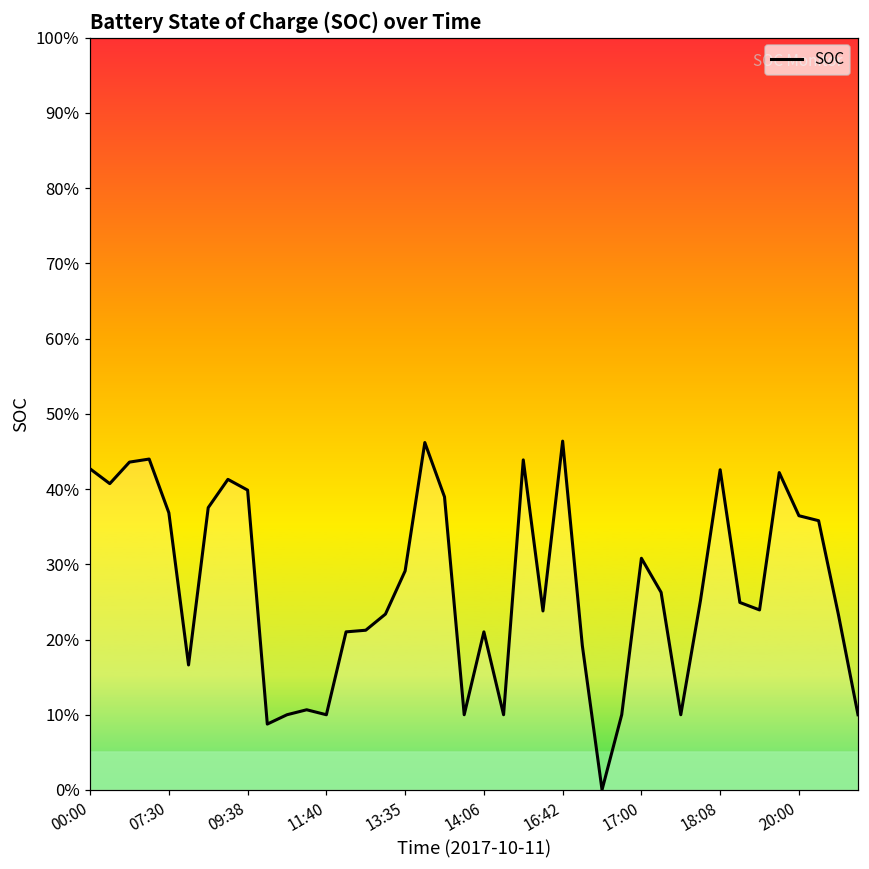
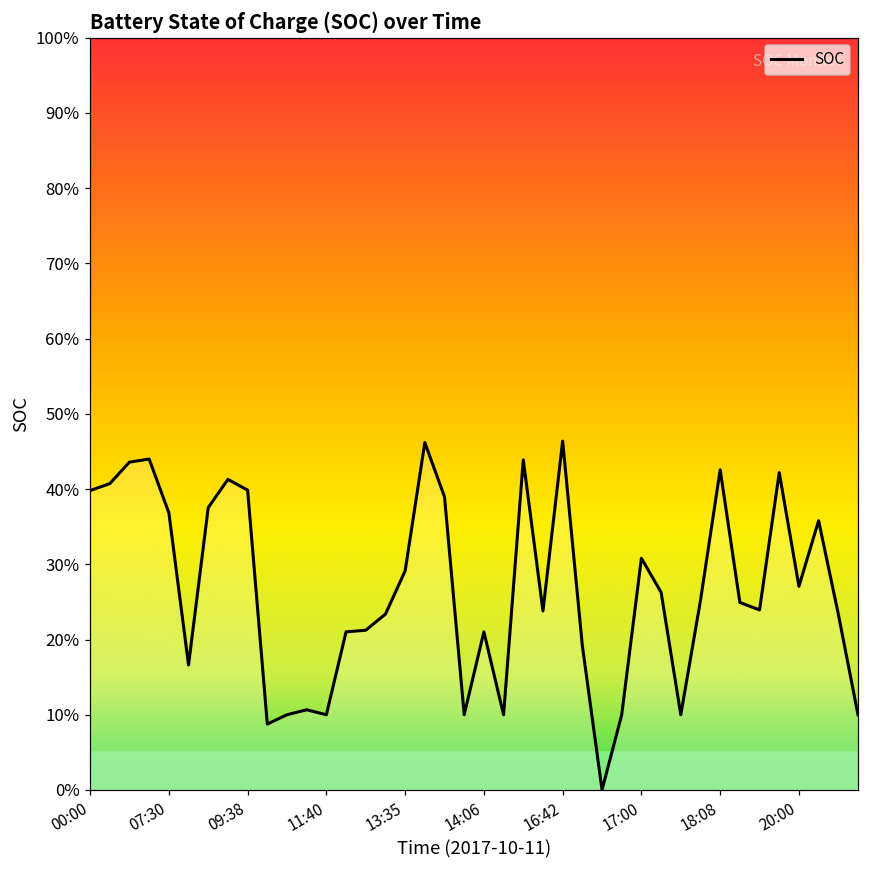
00:00: 43% -> 40%
20:00: 36% -> 27%
